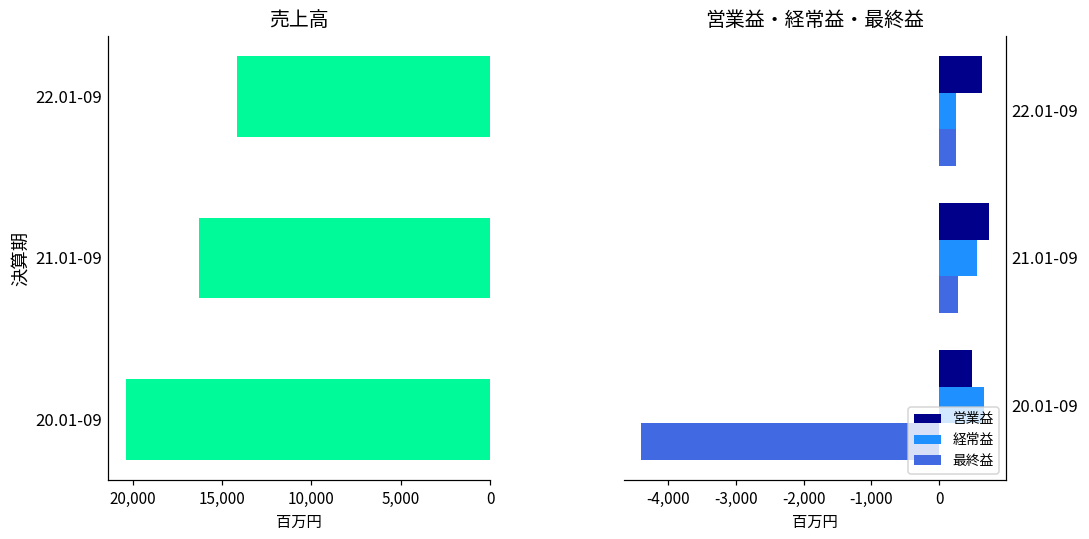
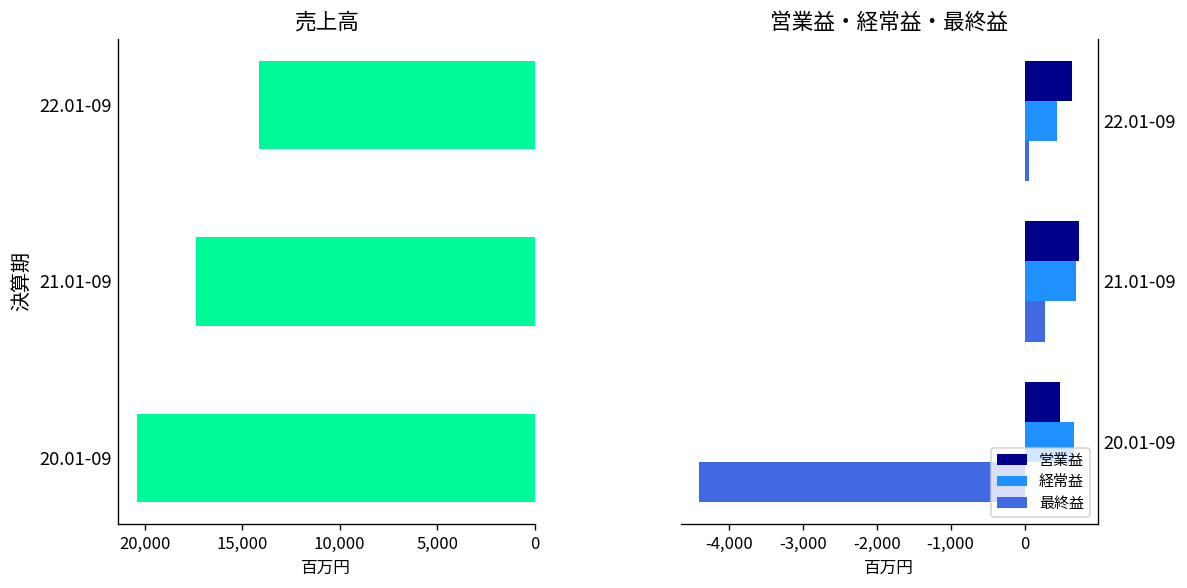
売上高, 21.01-09: 16,300 -> 17,300
営業益・経常益・最終益, 経常益, 22.01-09: 200 -> 400
営業益・経常益・最終益, 最終益, 22.01-09: 300 -> 100
営業益・経常益・最終益, 経常益, 21.01-09: 600 -> 700
